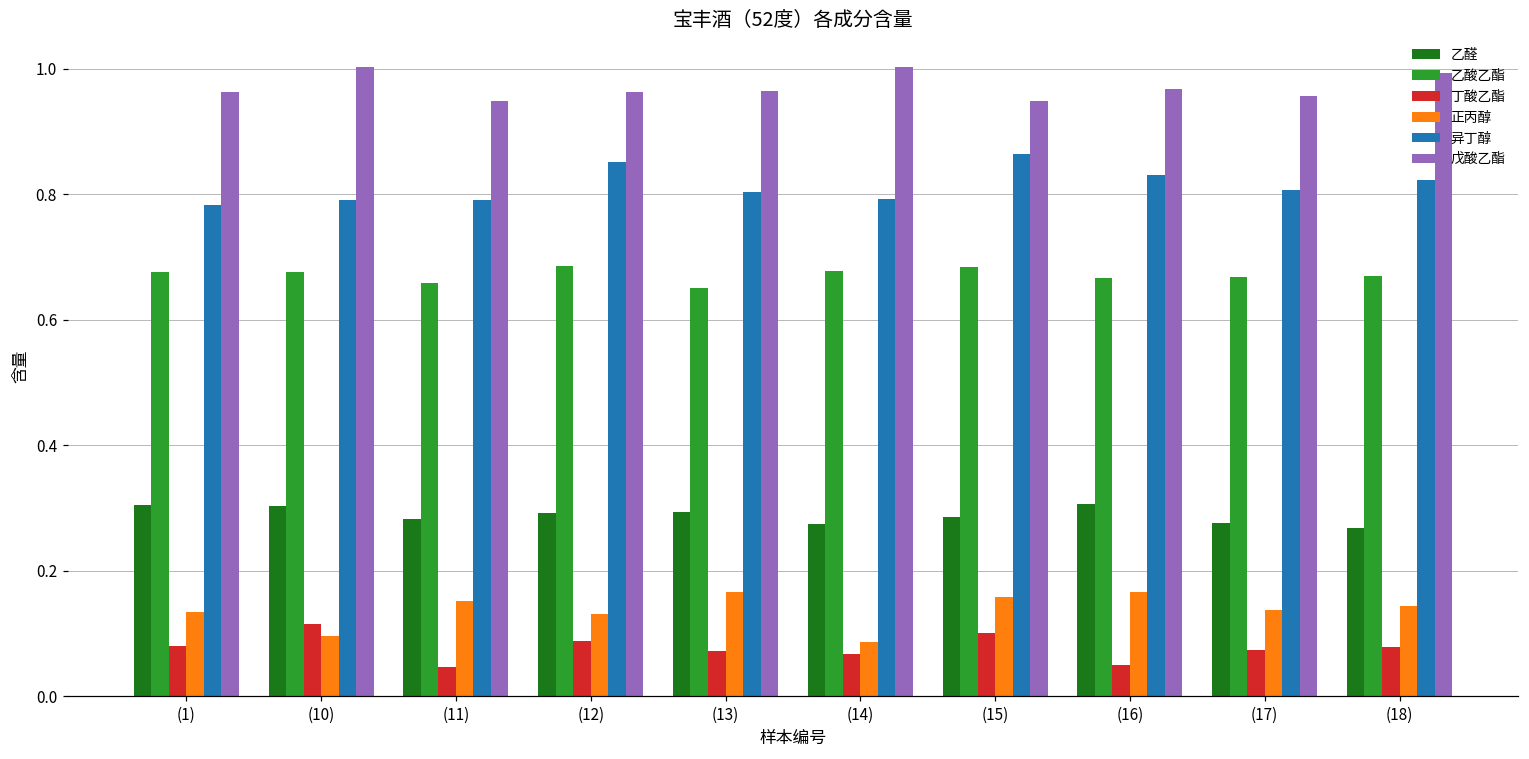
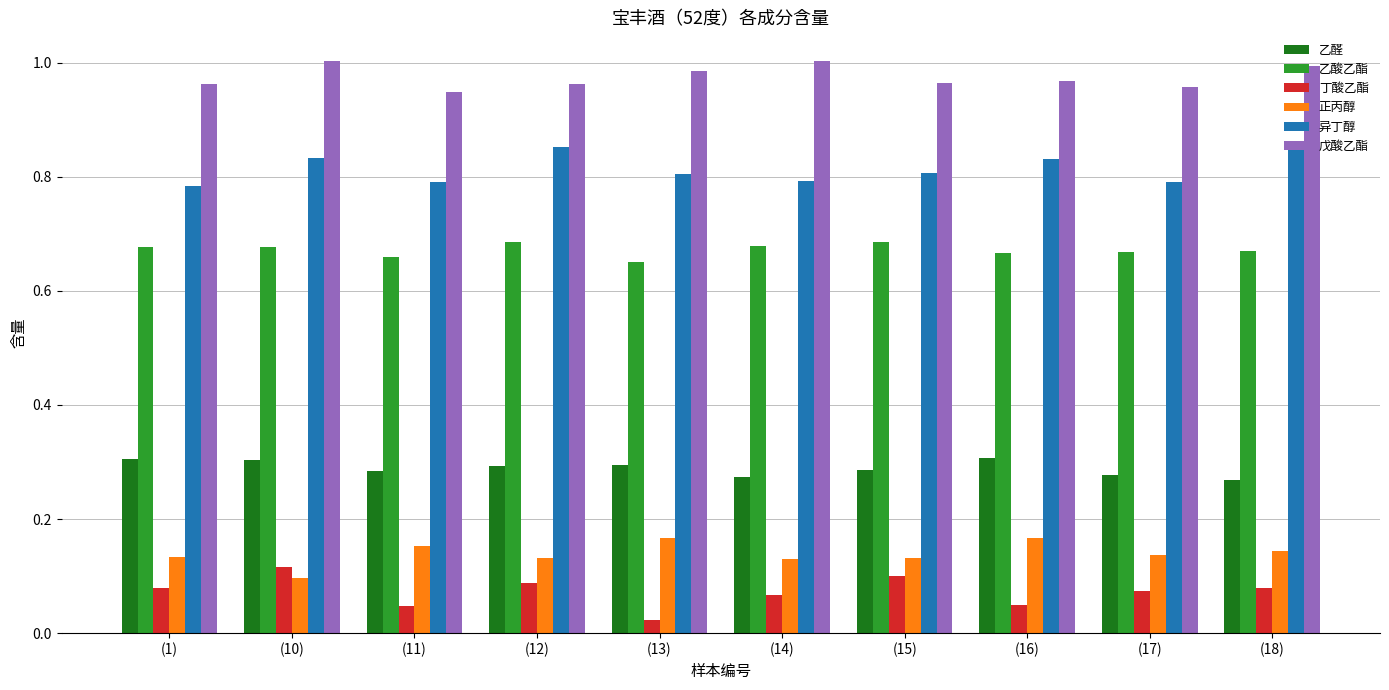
异丁醇, (10): 0.79 -> 0.83
丁酸乙酯, (13): 0.07 -> 0.02
戊酸乙酯, (13): 0.97 -> 0.98
正丙醇, (14): 0.09 -> 0.13
正丙醇, (15): 0.16 -> 0.13
异丁醇, (15): 0.86 -> 0.81
戊酸乙酯, (15): 0.95 -> 0.96
异丁醇, (17): 0.81 -> 0.79
异丁醇, (18): 0.82 -> 0.85
